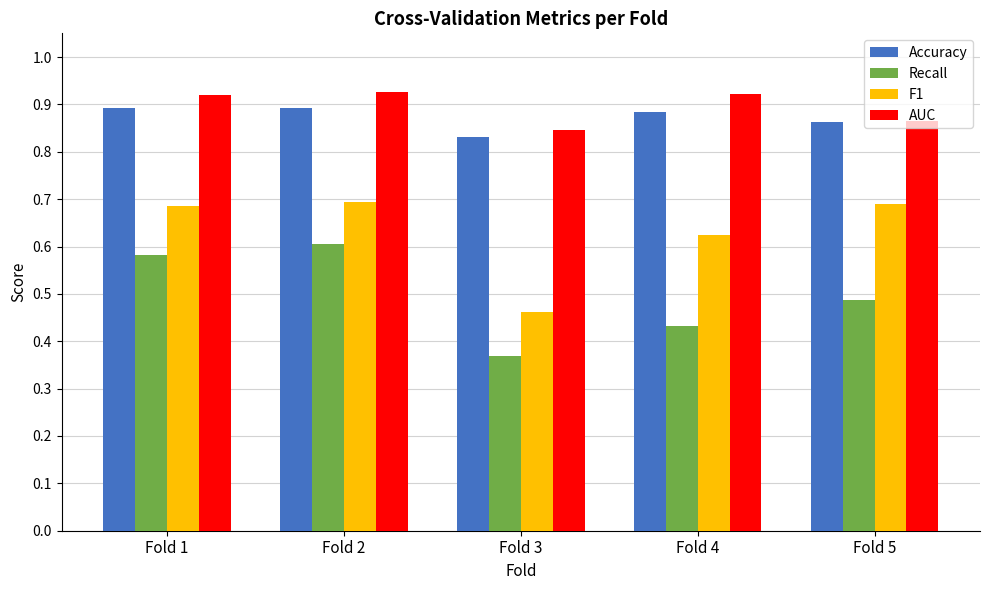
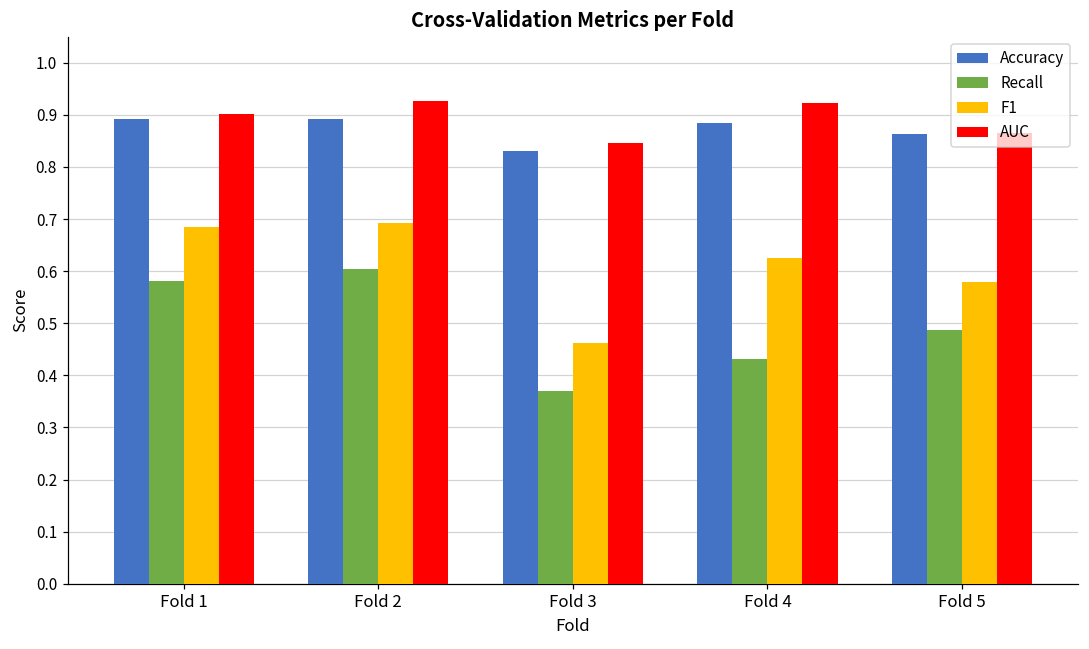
AUC, Fold 1: 0.92 -> 0.90
F1, Fold 5: 0.69 -> 0.58
